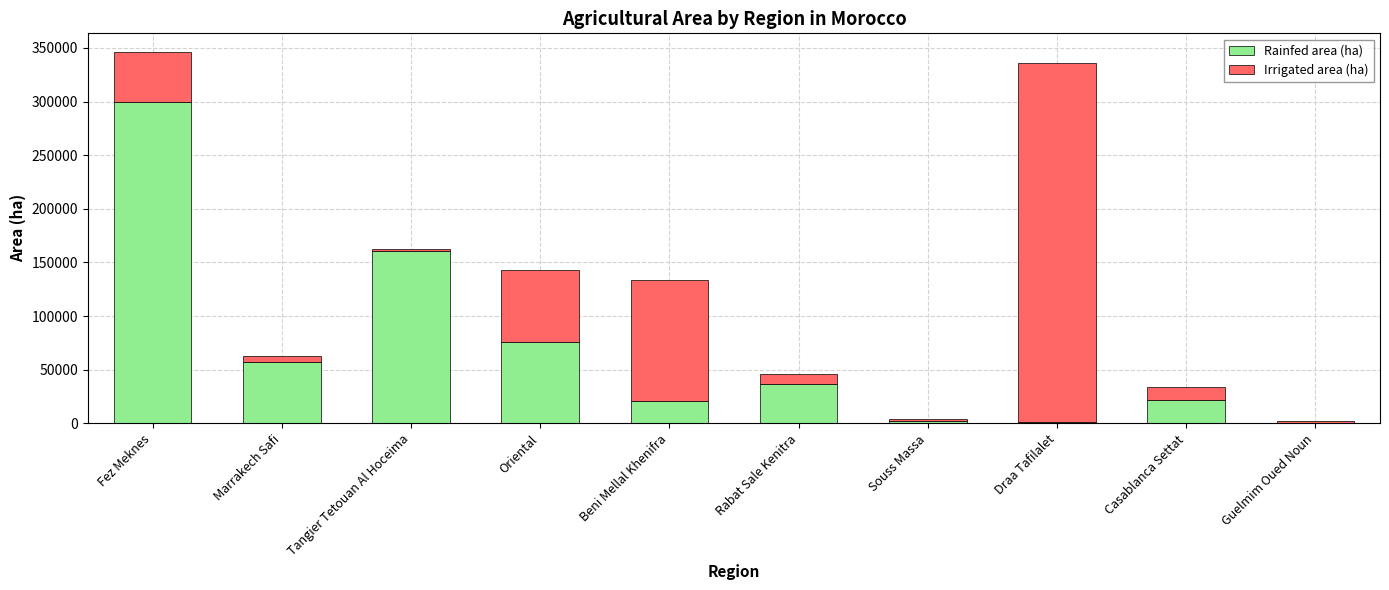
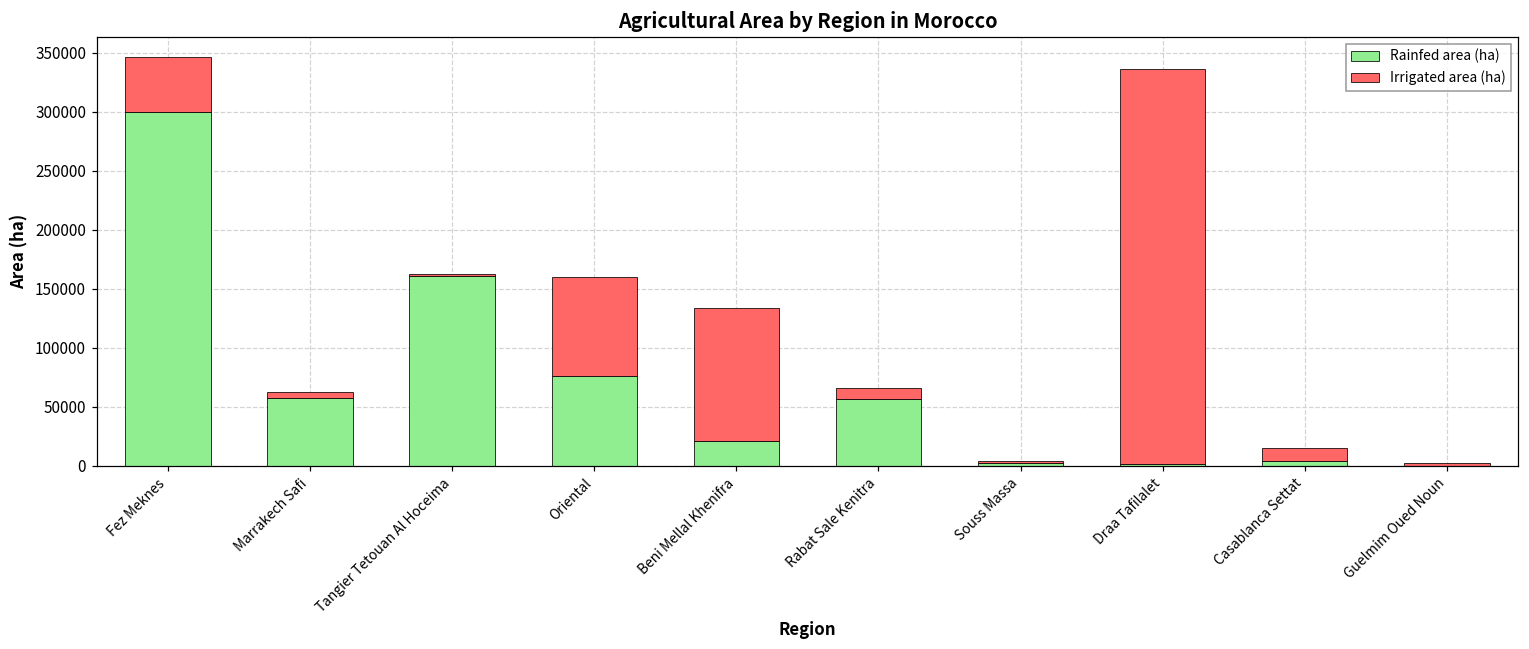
Irrigated area (ha), Oriental: 67000 -> 84000
Rainfed area (ha), Rabat Sale Kenitra: 37000 -> 57000
Rainfed area (ha), Casablanca Settat: 22000 -> 4000
